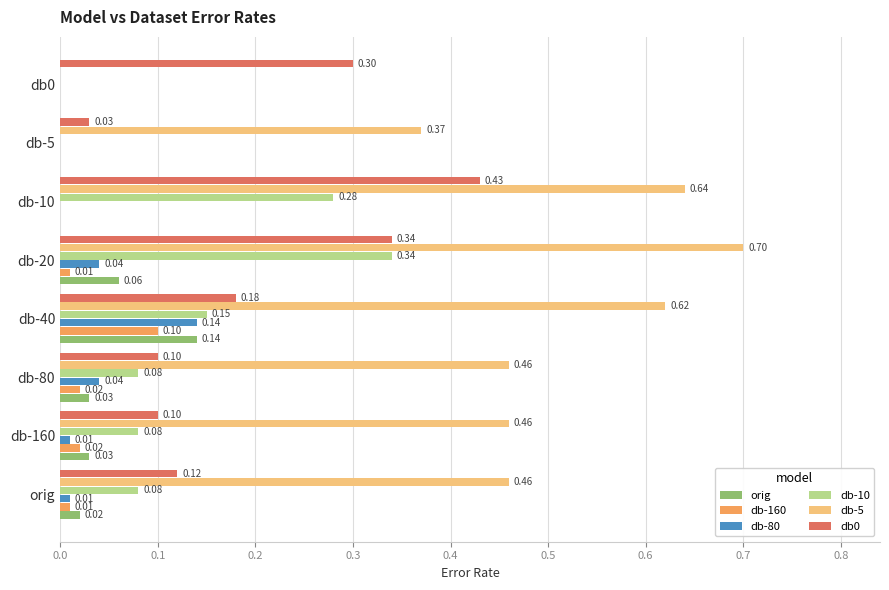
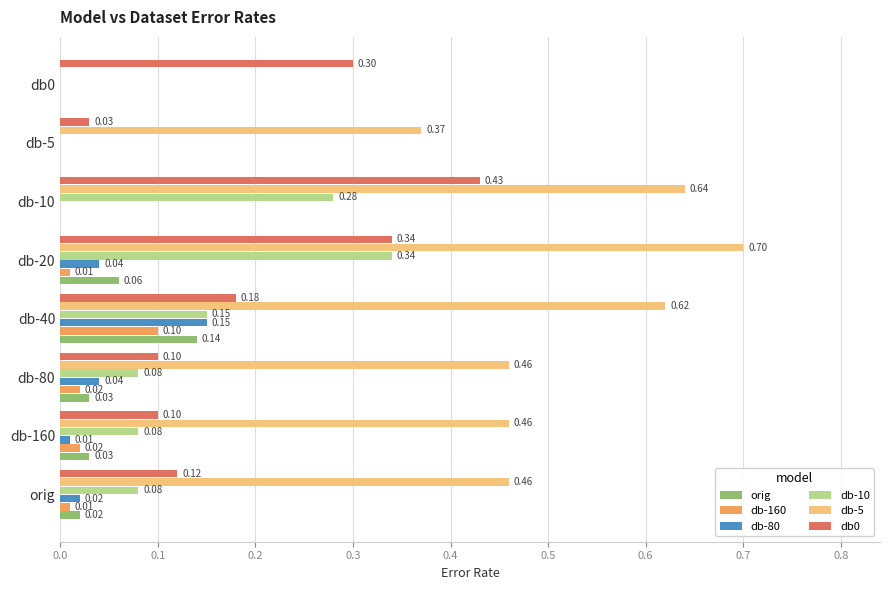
db-80, db-40: 0.14 -> 0.15
db-80, orig: 0.01 -> 0.02
